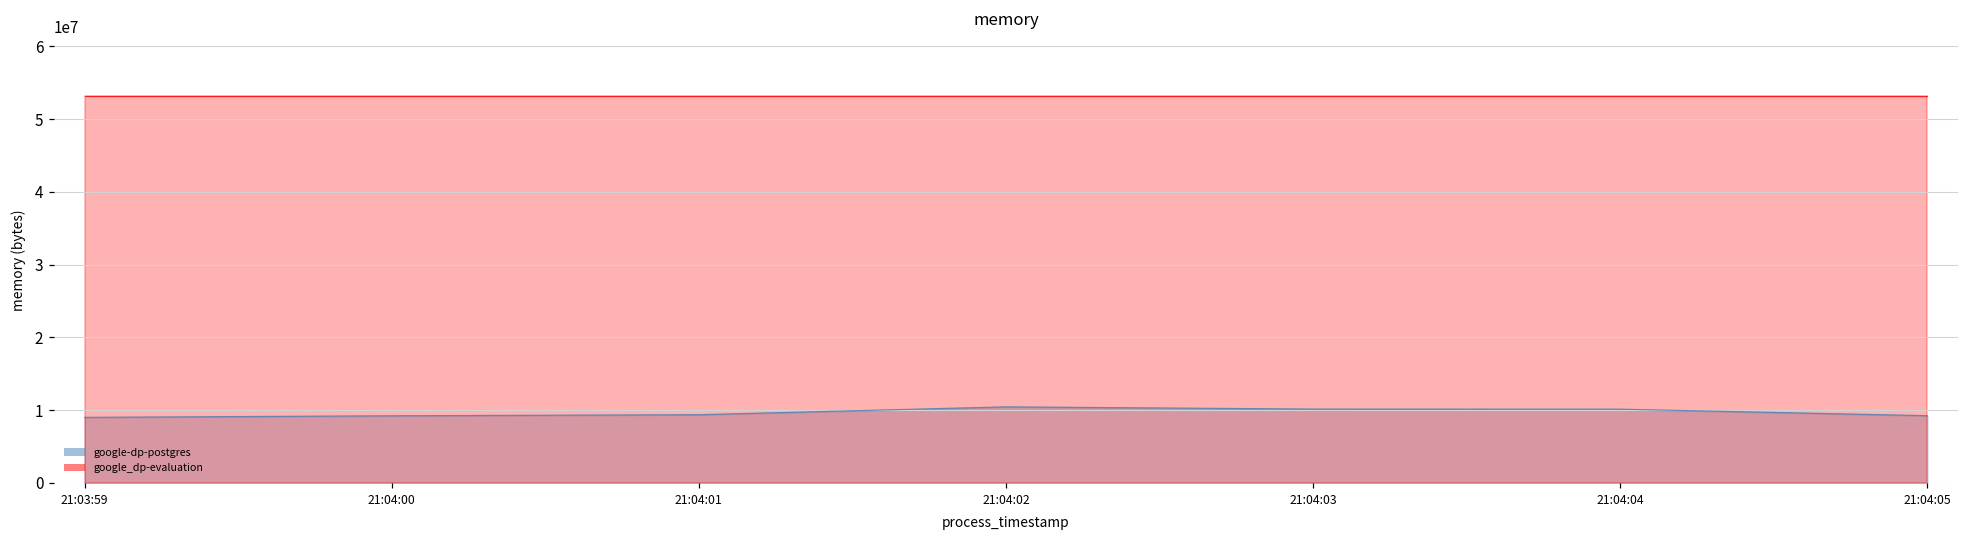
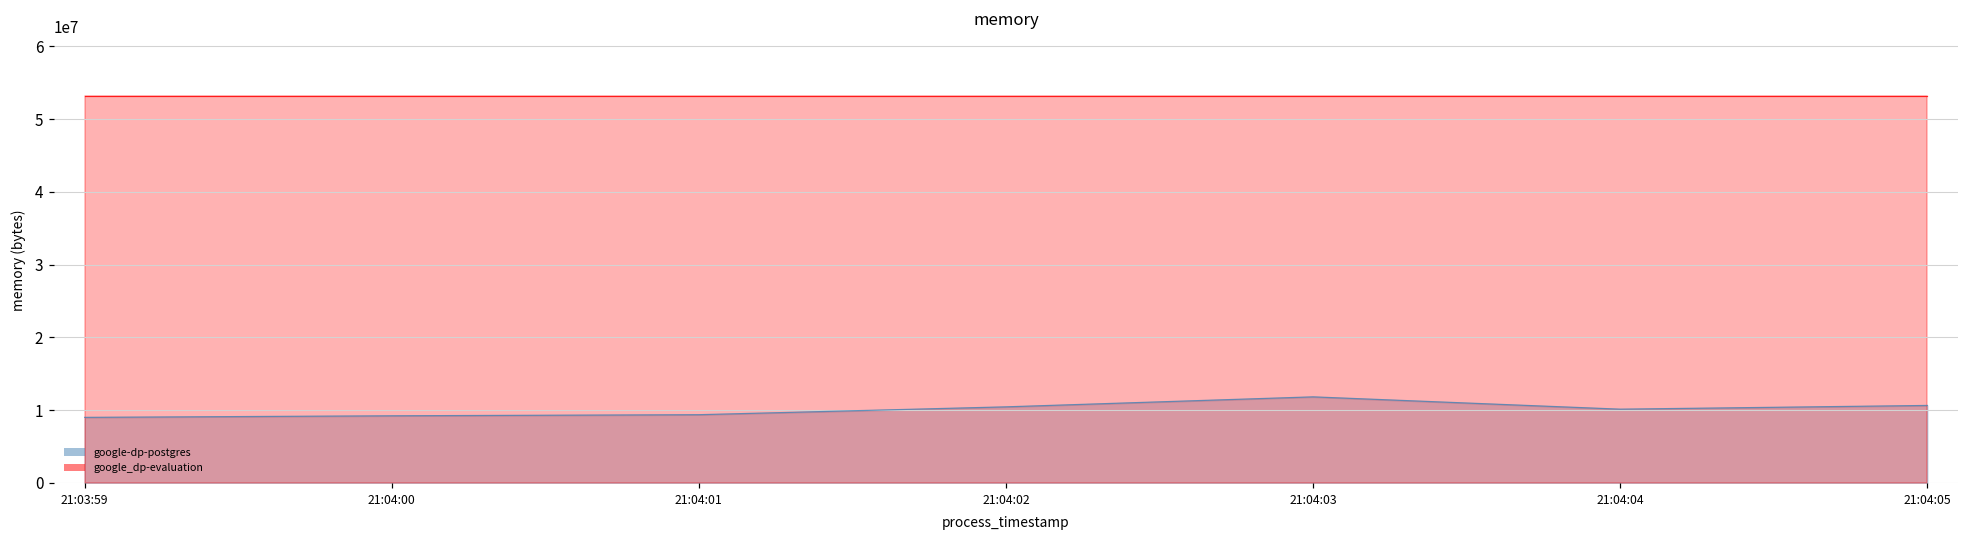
google-dp-postgres, 21:04:03: 10000000 -> 12000000
google-dp-postgres, 21:04:05: 9000000 -> 11000000
